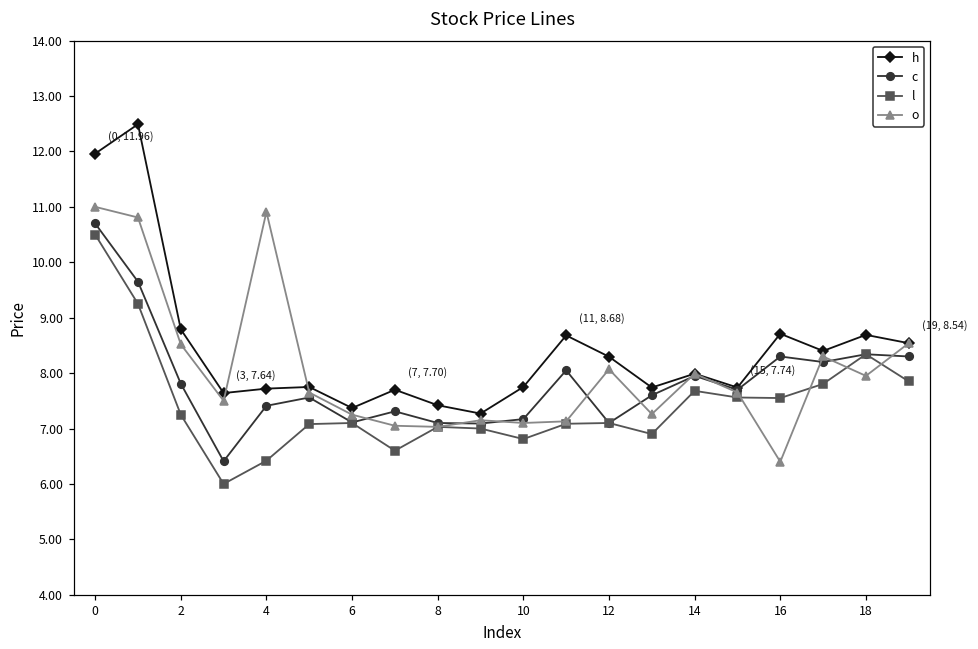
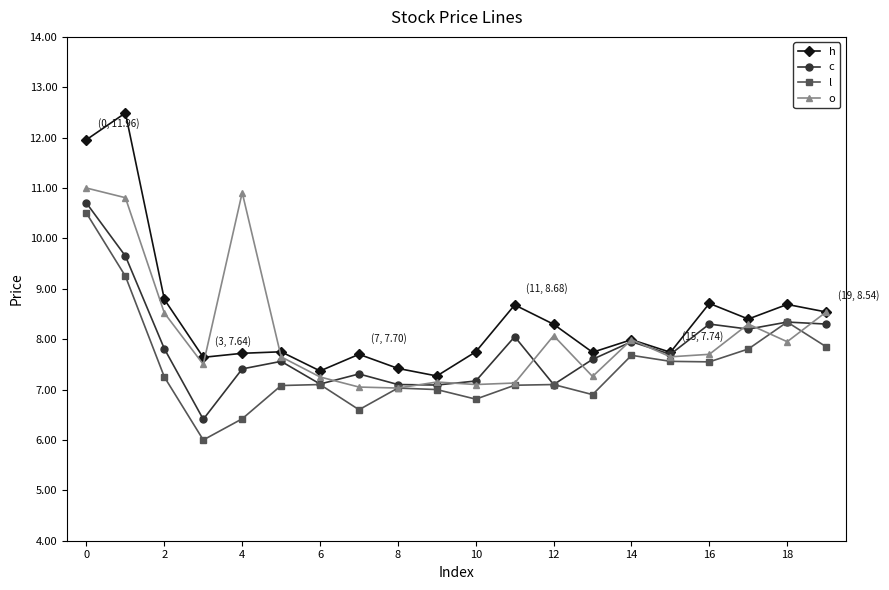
o, 16: 6.4 -> 7.7
